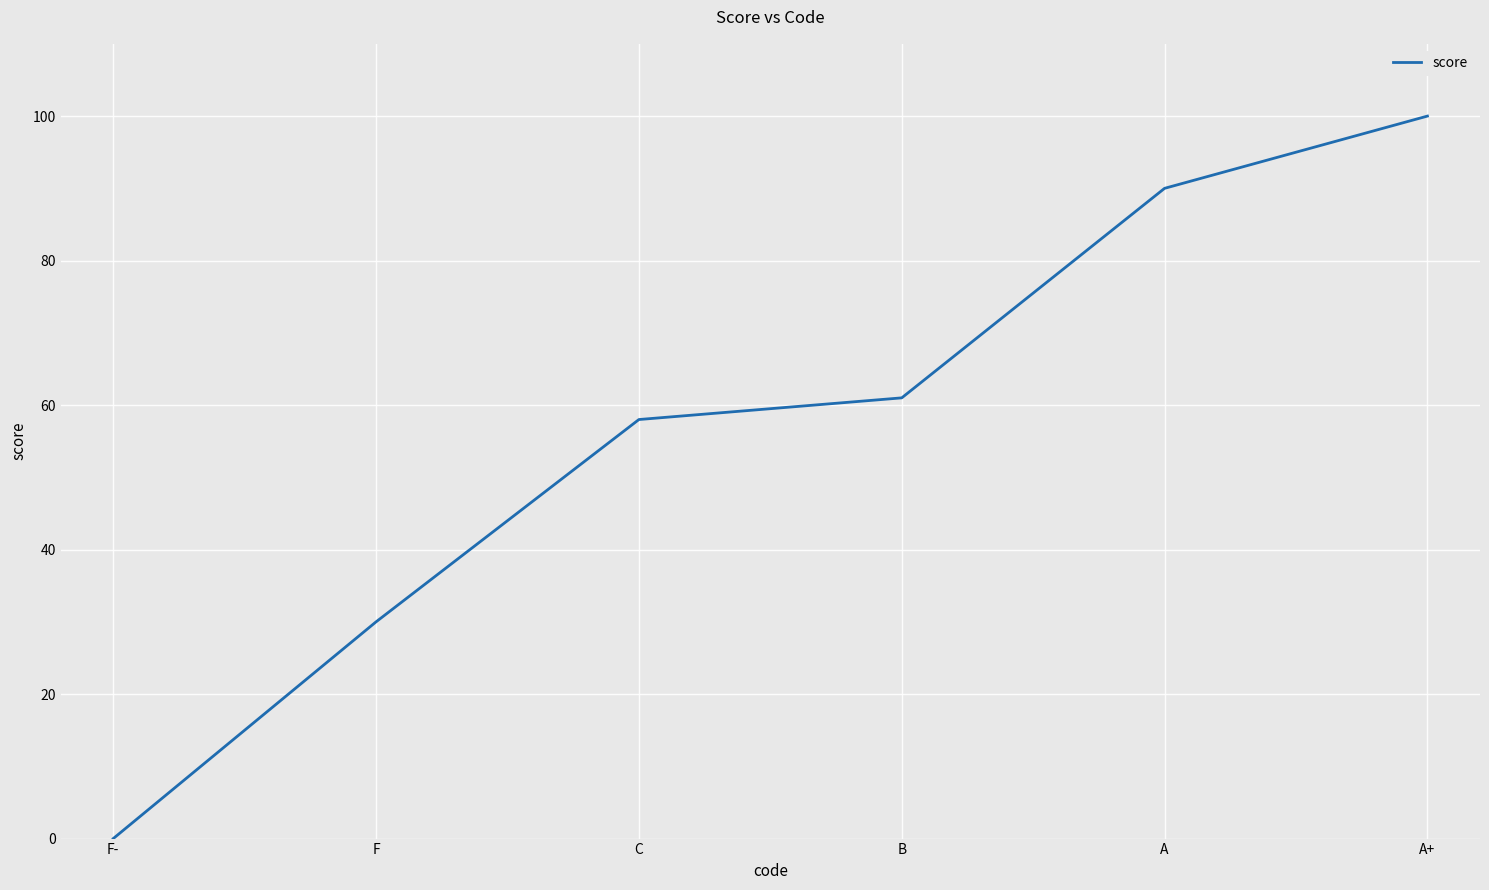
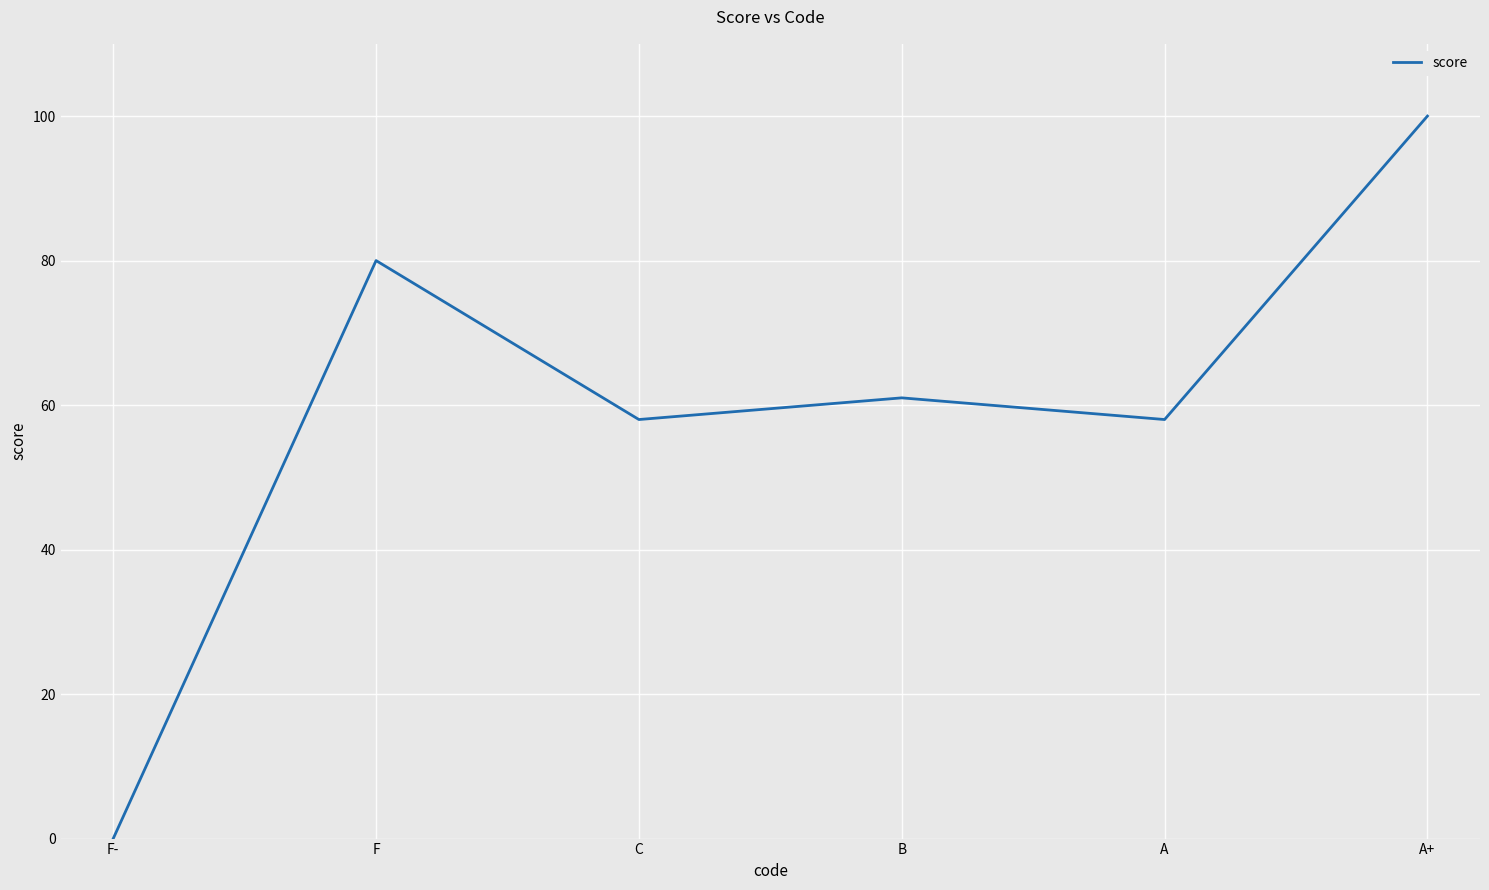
F: 30 -> 80
A: 90 -> 58
